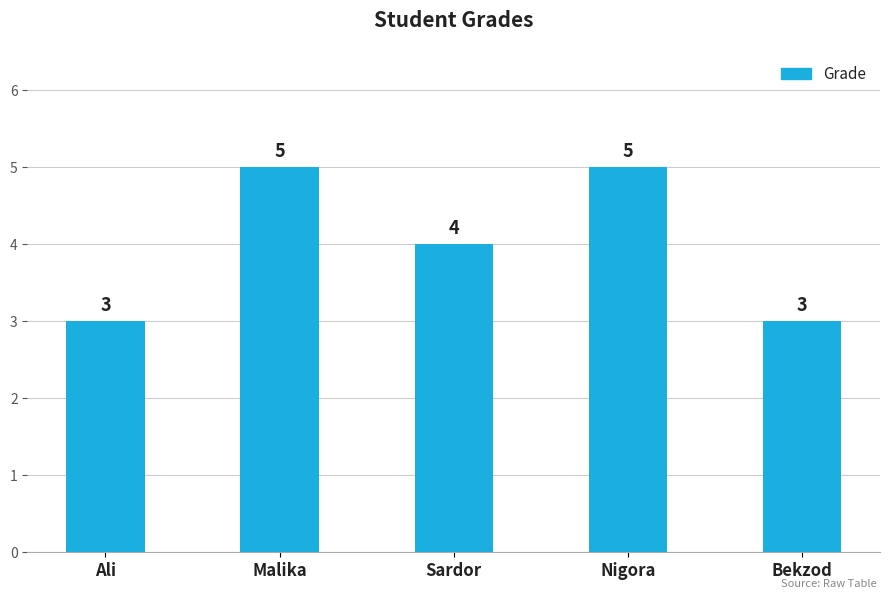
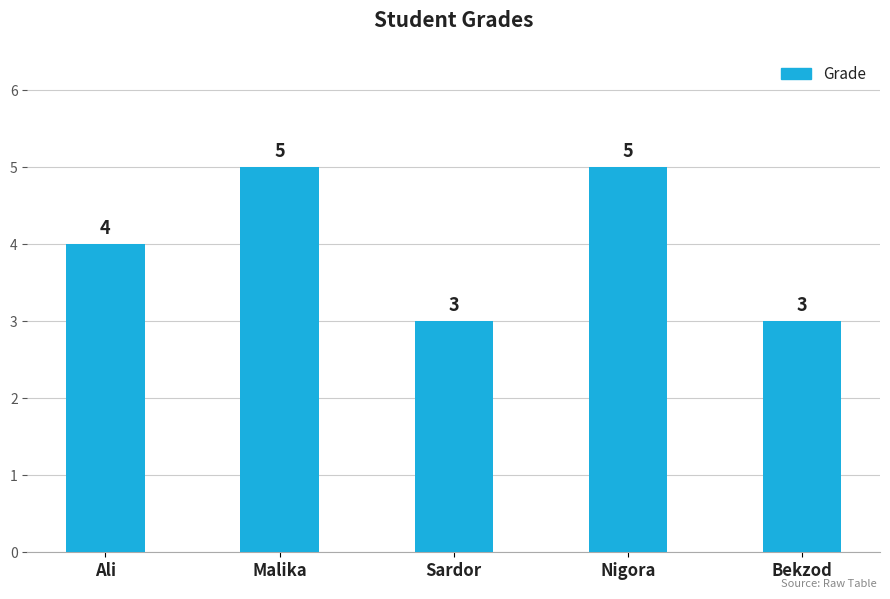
Ali: 3 -> 4
Sardor: 4 -> 3
